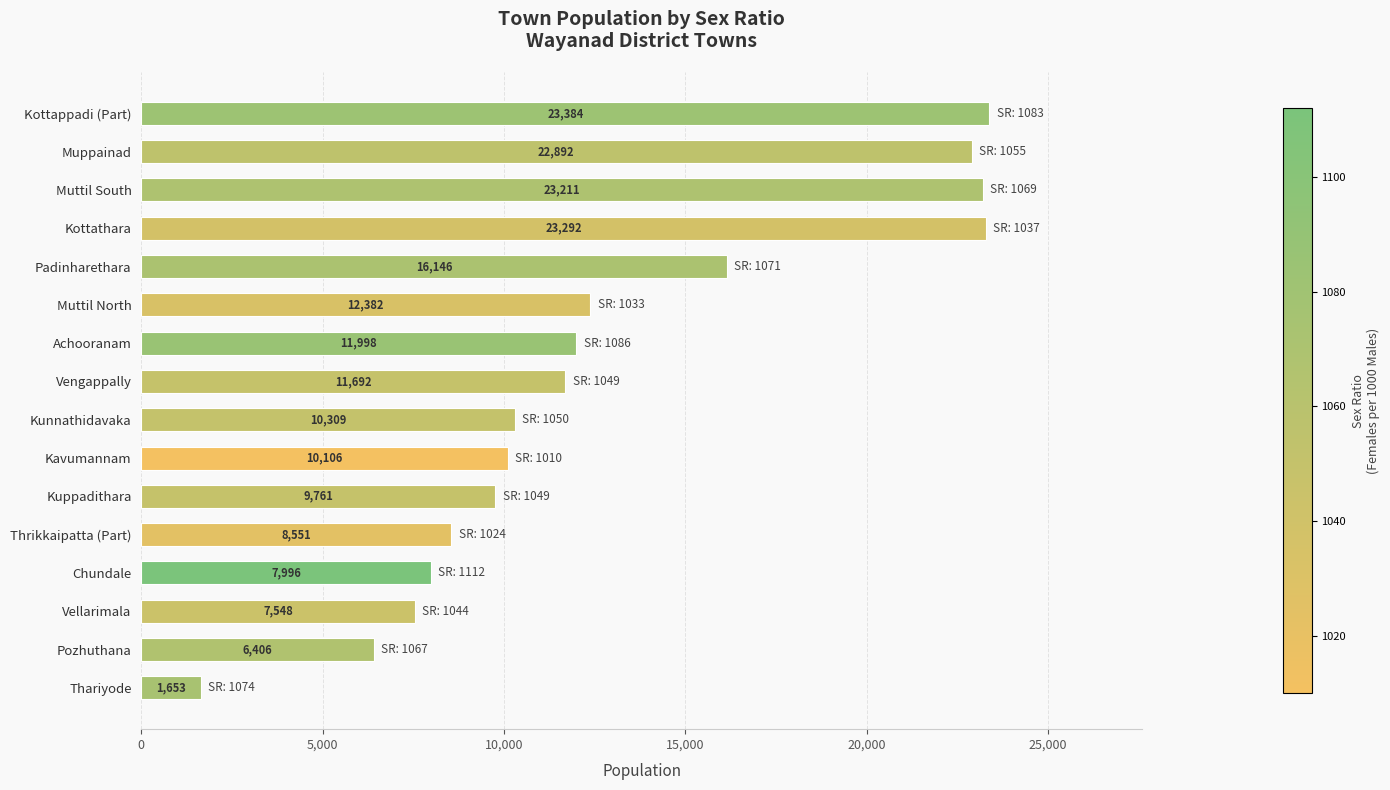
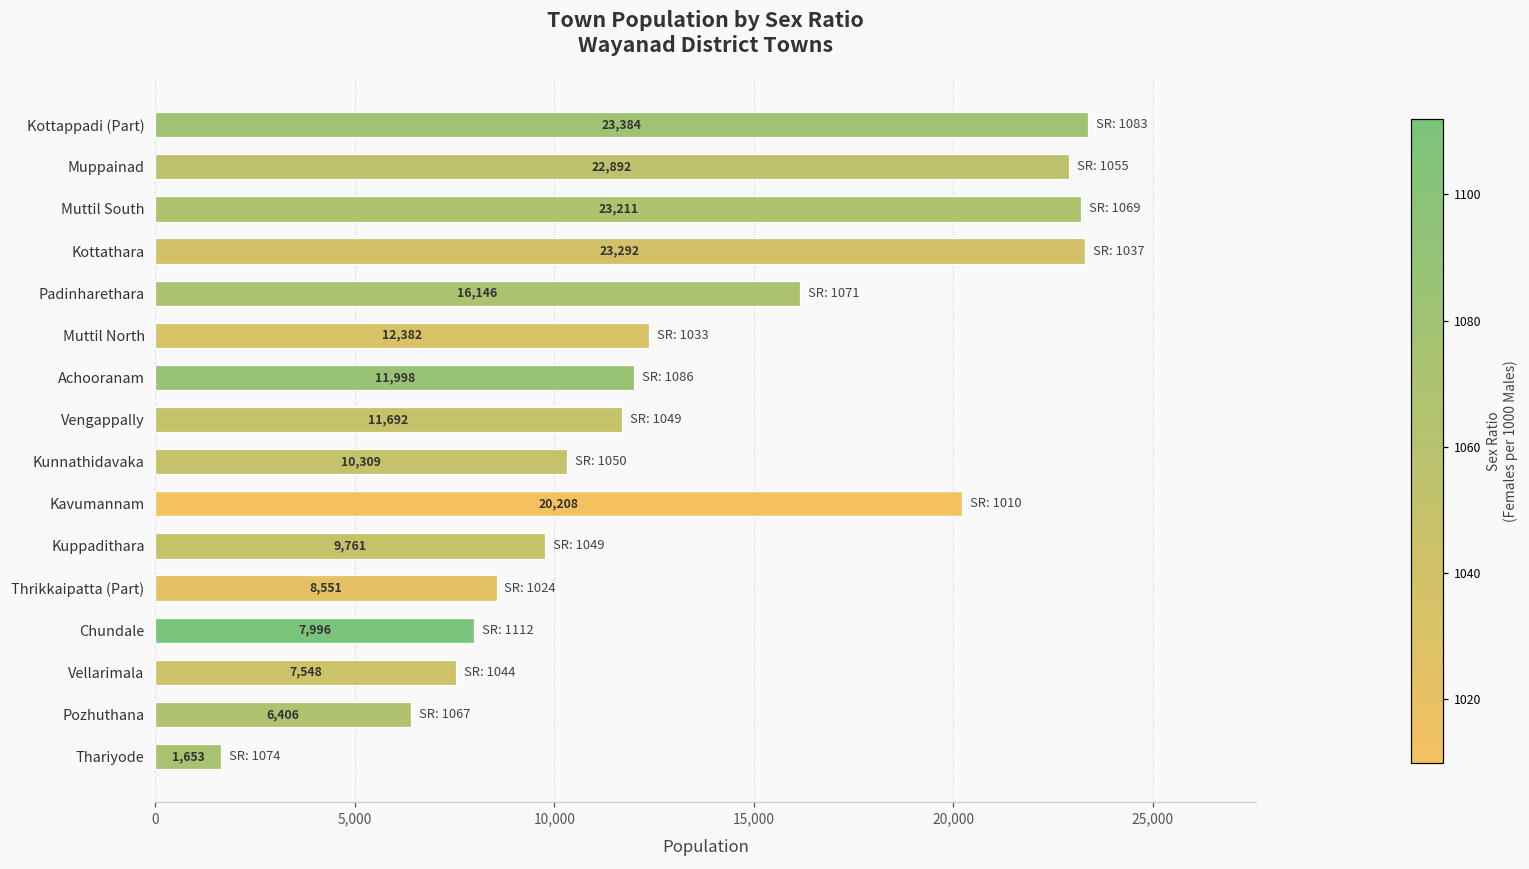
Kavumannam: 10,106 -> 20,208
